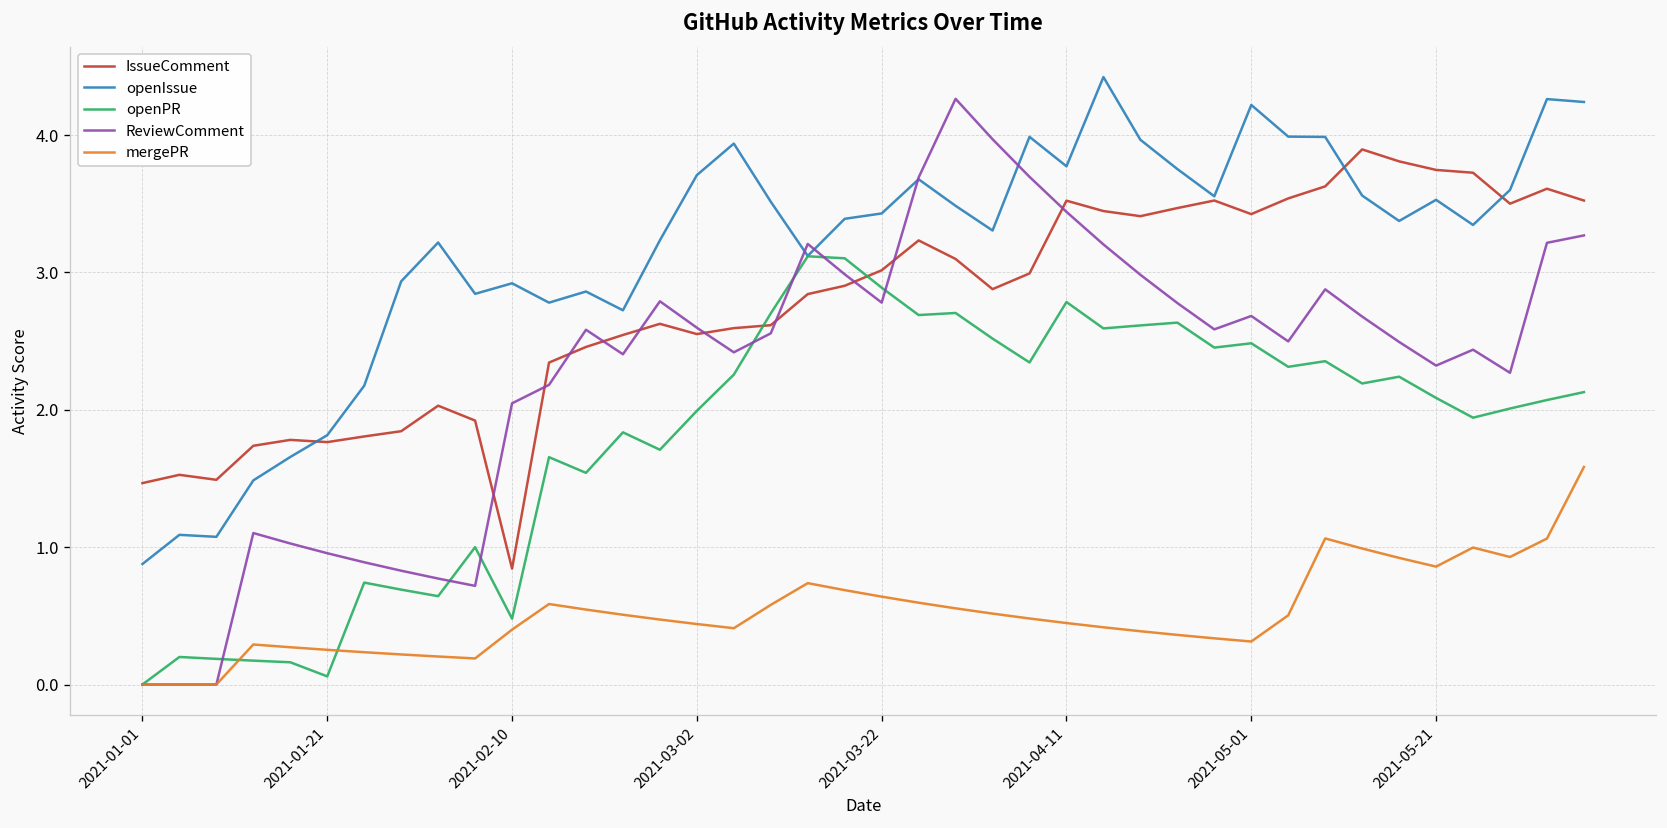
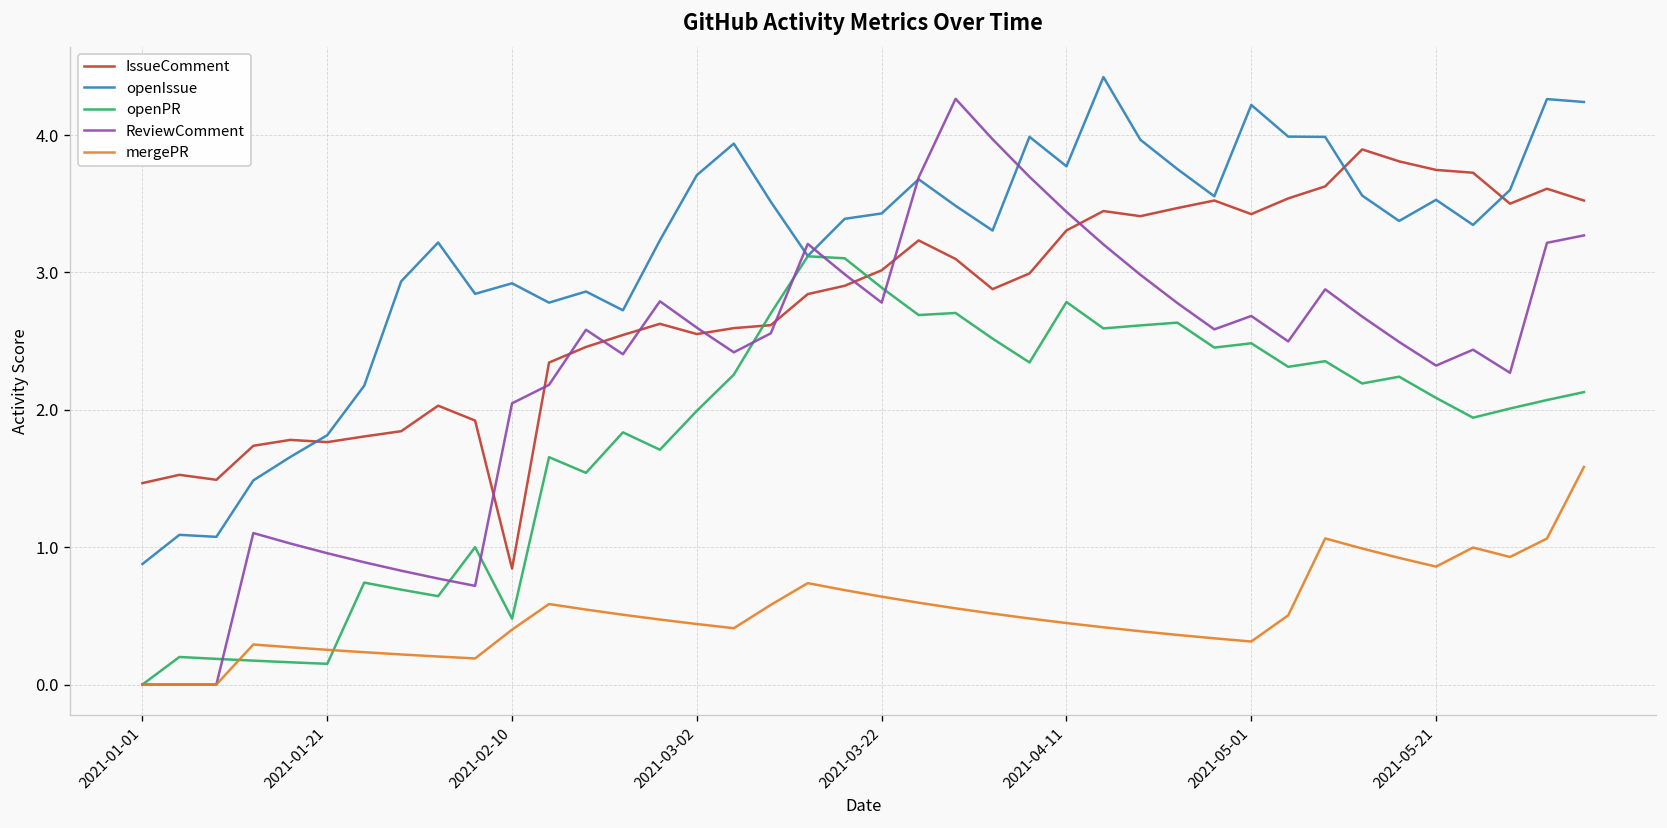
openPR, 2021-01-21: 0.06 -> 0.15
IssueComment, 2021-04-11: 3.52 -> 3.31
